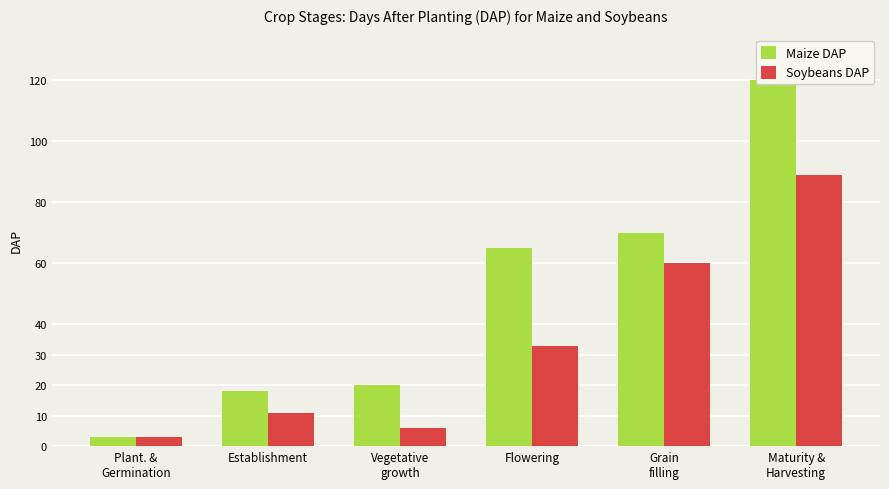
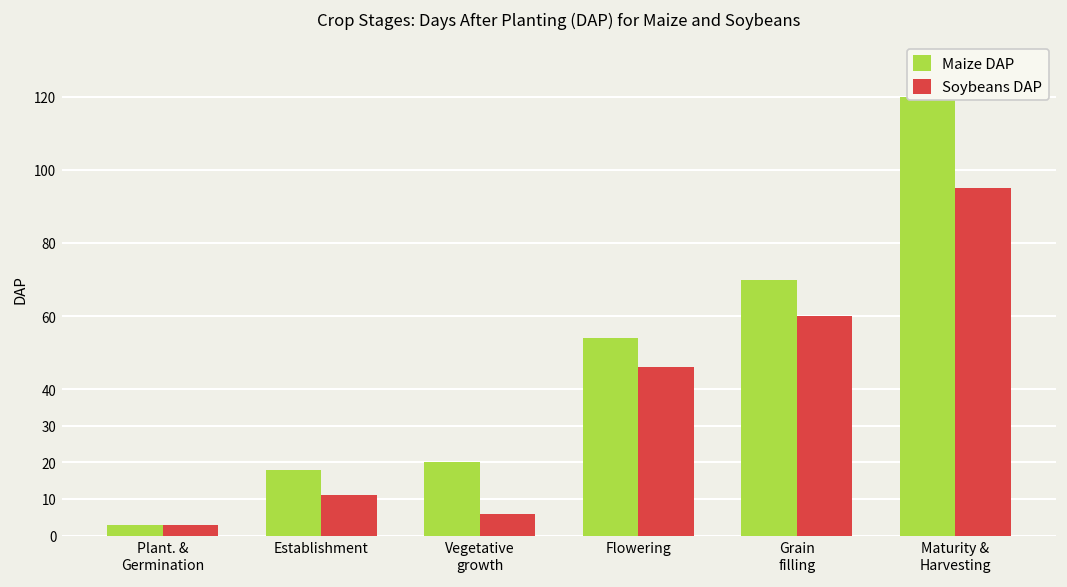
Maize DAP, Flowering: 65 -> 54
Soybeans DAP, Flowering: 33 -> 46
Soybeans DAP, Maturity & Harvesting: 89 -> 95
